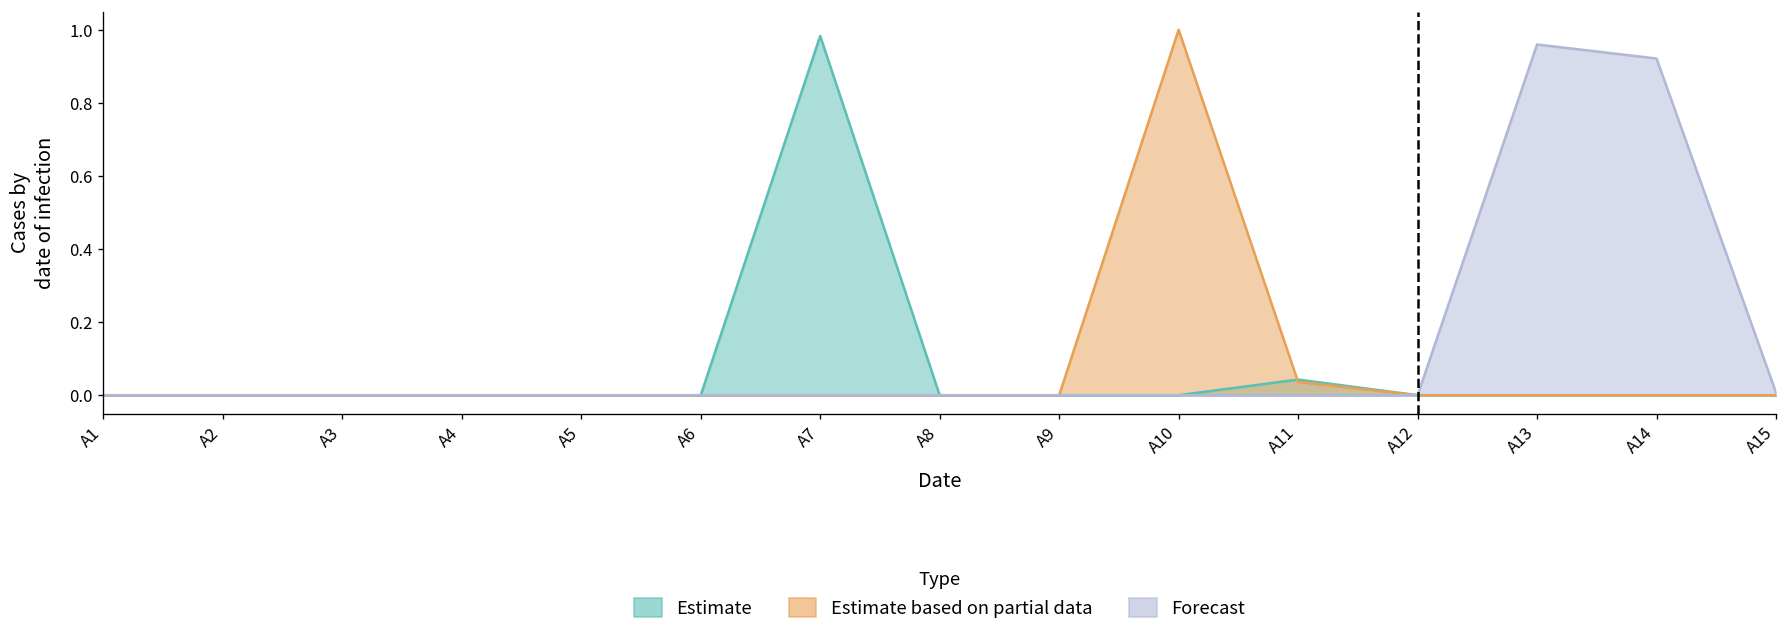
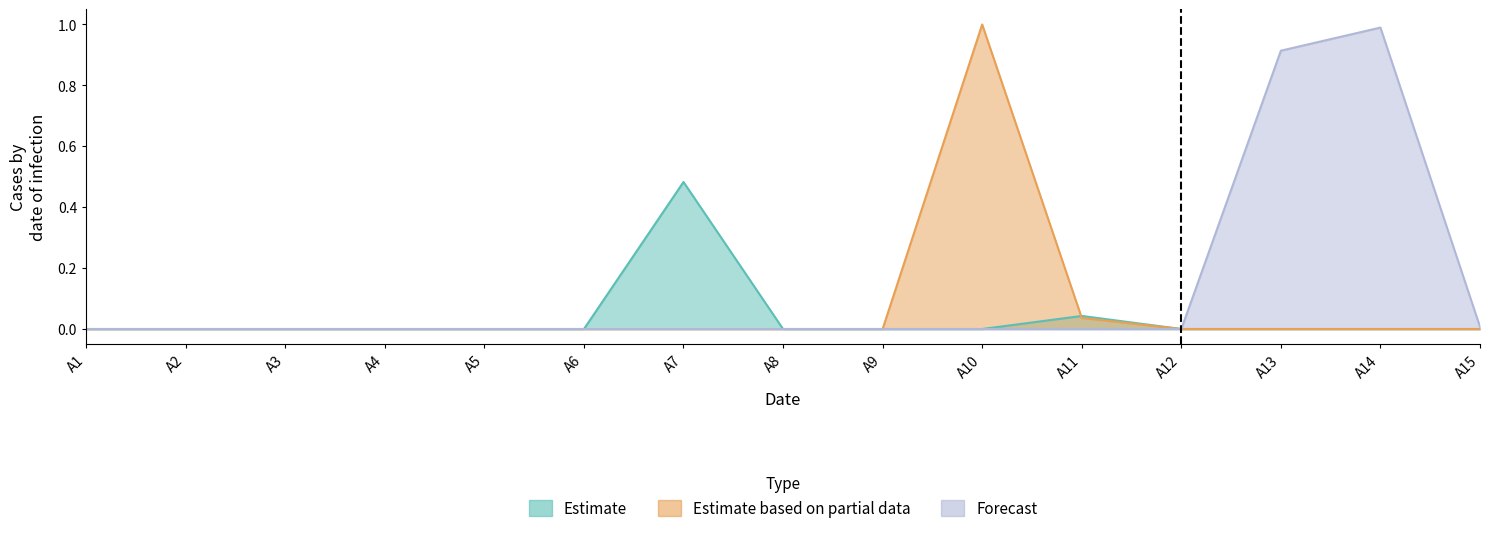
Estimate, A7: 0.98 -> 0.48
Forecast, A13: 0.96 -> 0.91
Forecast, A14: 0.92 -> 0.99
